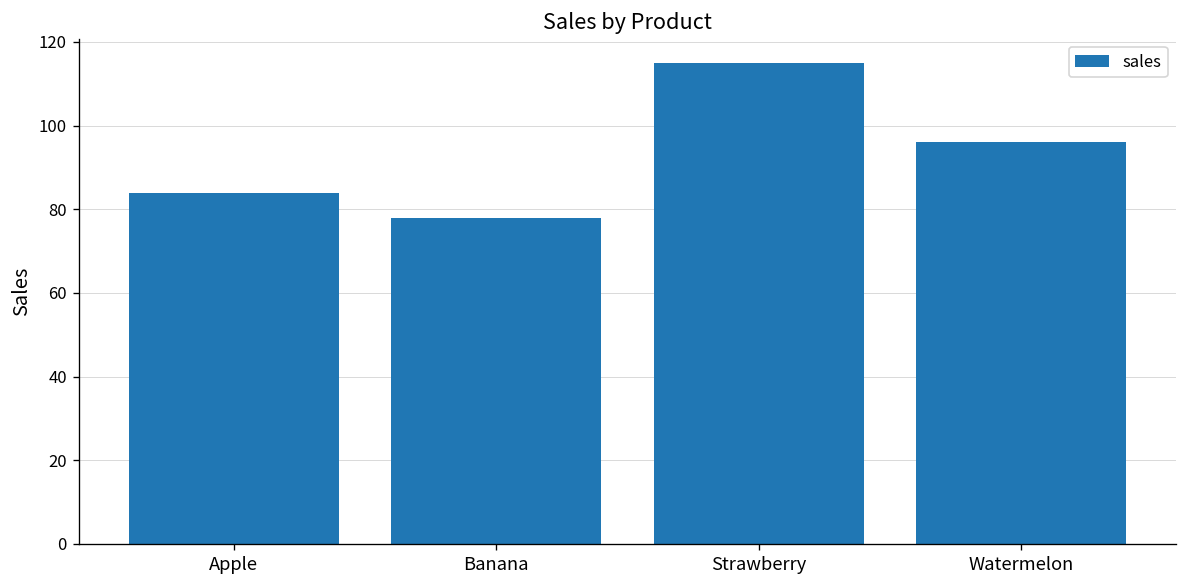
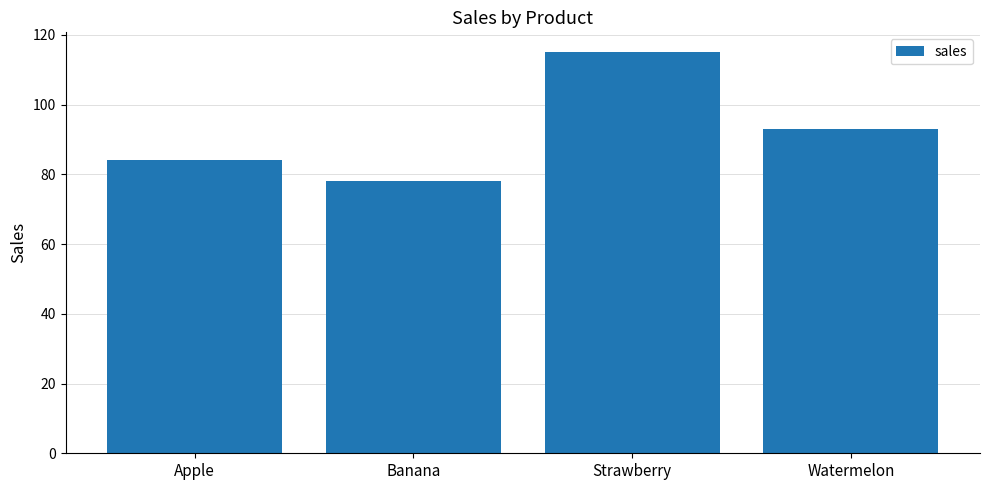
Watermelon: 96 -> 93
